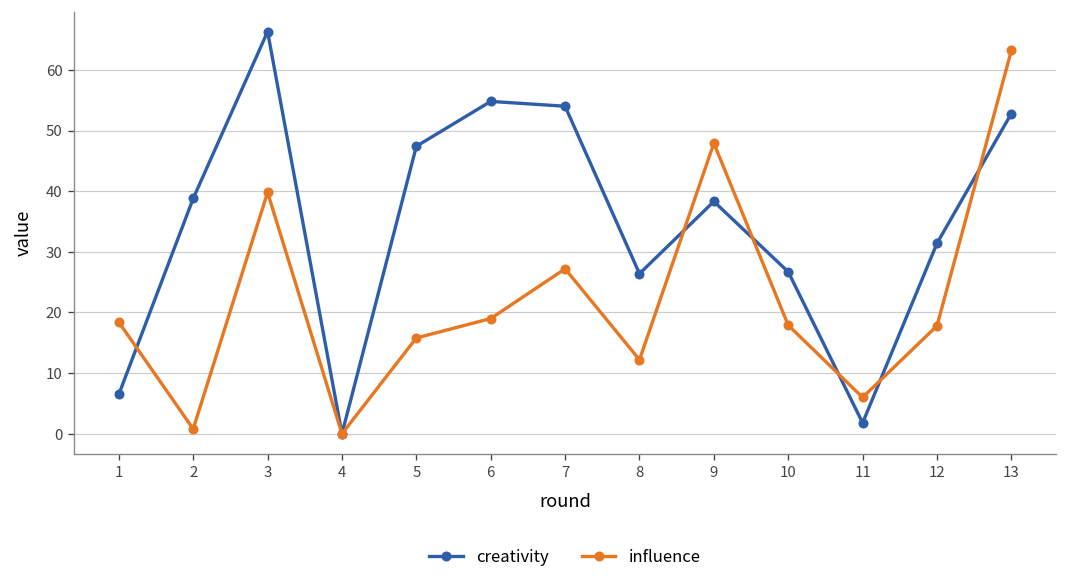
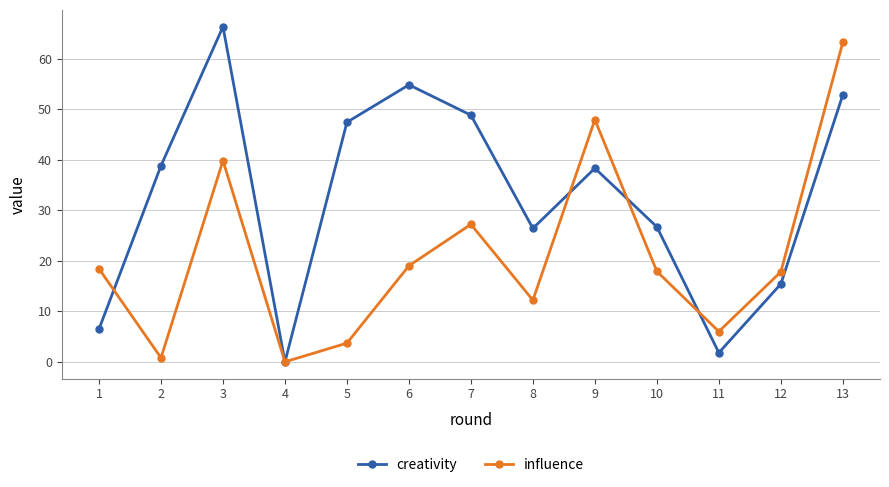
influence, 5: 16 -> 4
creativity, 7: 54 -> 49
creativity, 12: 31 -> 15
